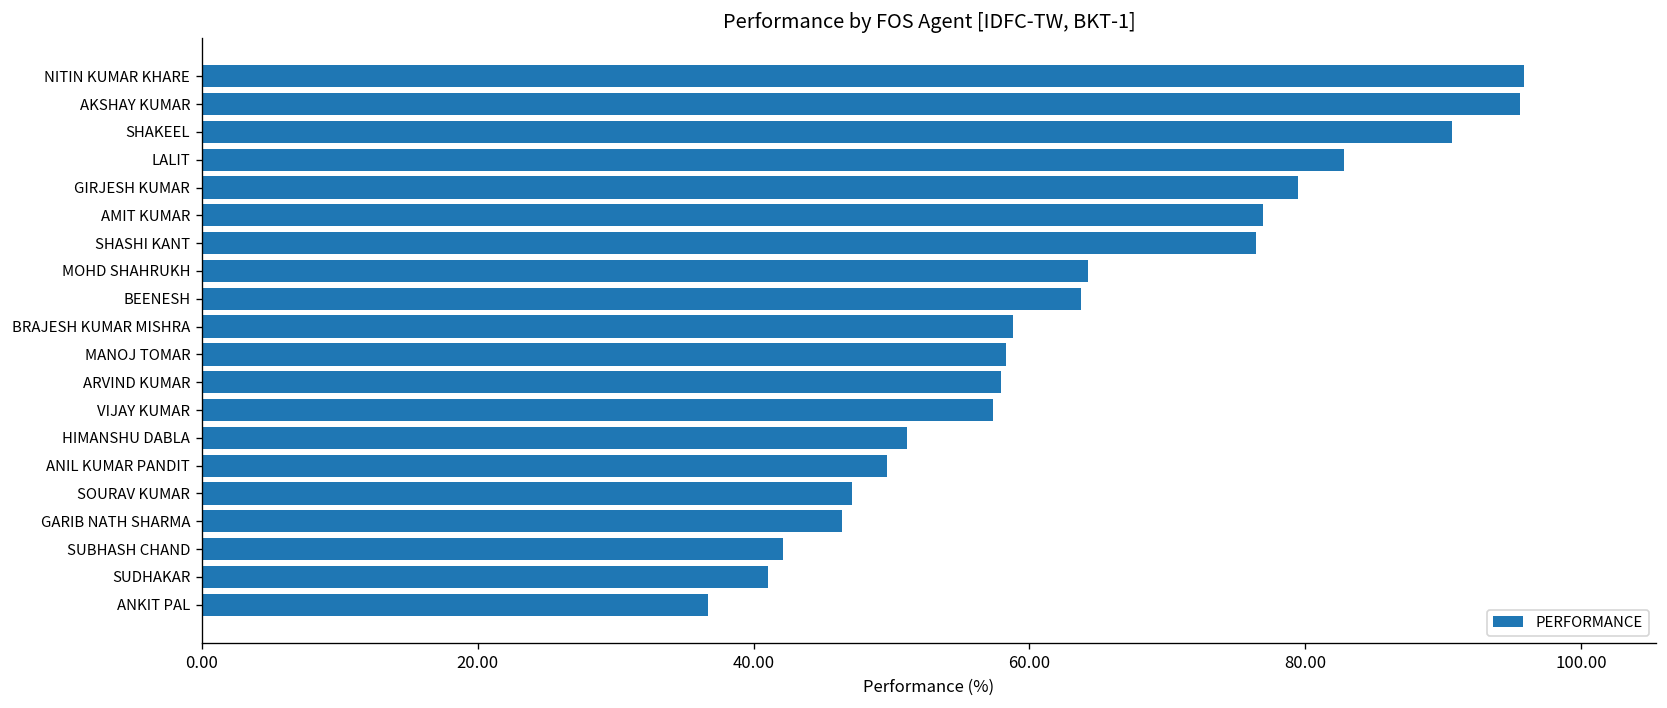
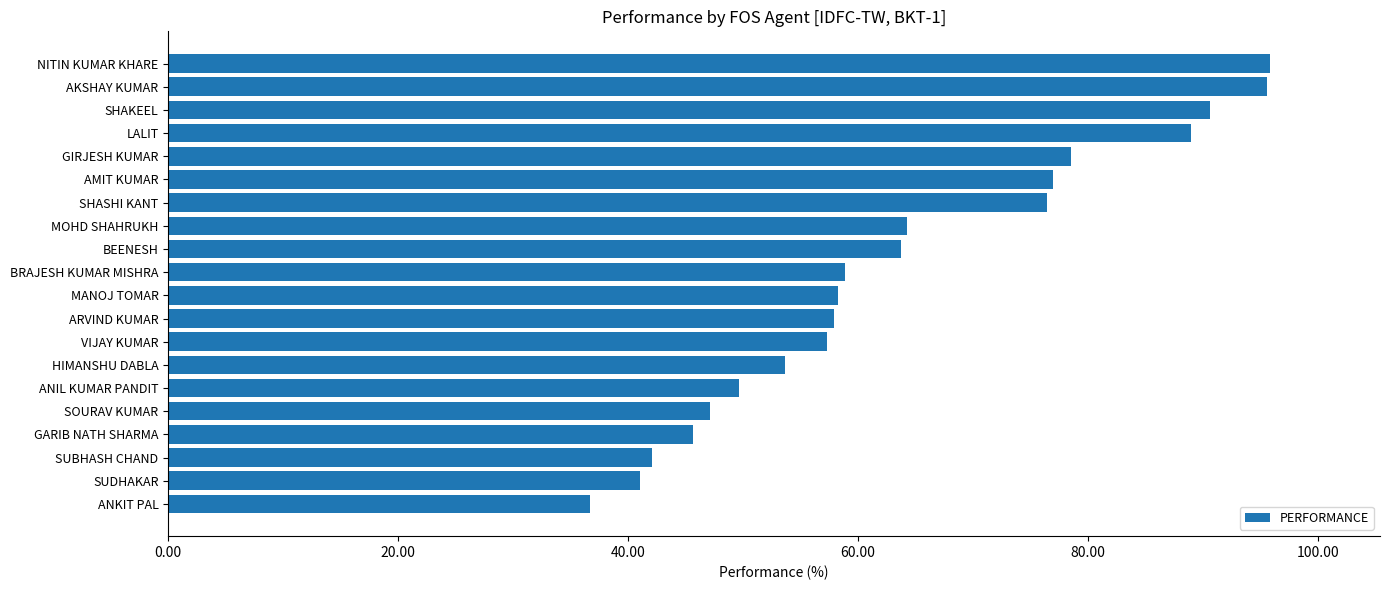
LALIT: 82.8 -> 89.0
GIRJESH KUMAR: 79.5 -> 78.5
HIMANSHU DABLA: 51.1 -> 53.7
GARIB NATH SHARMA: 46.4 -> 45.7
